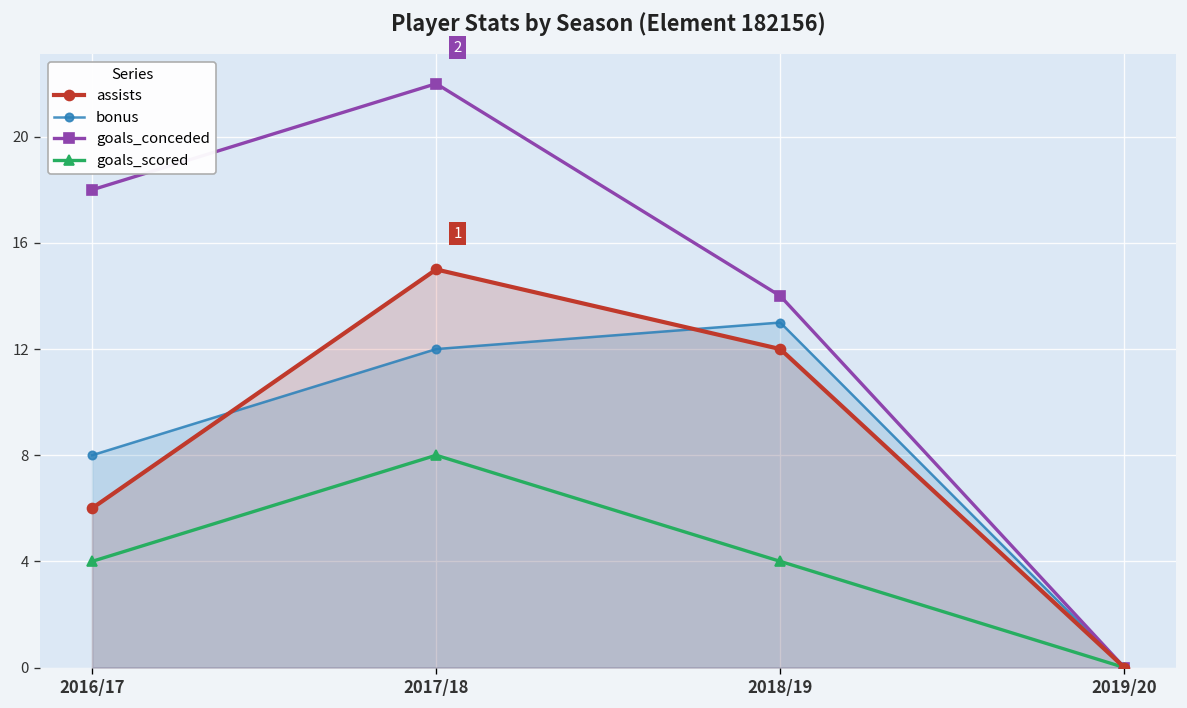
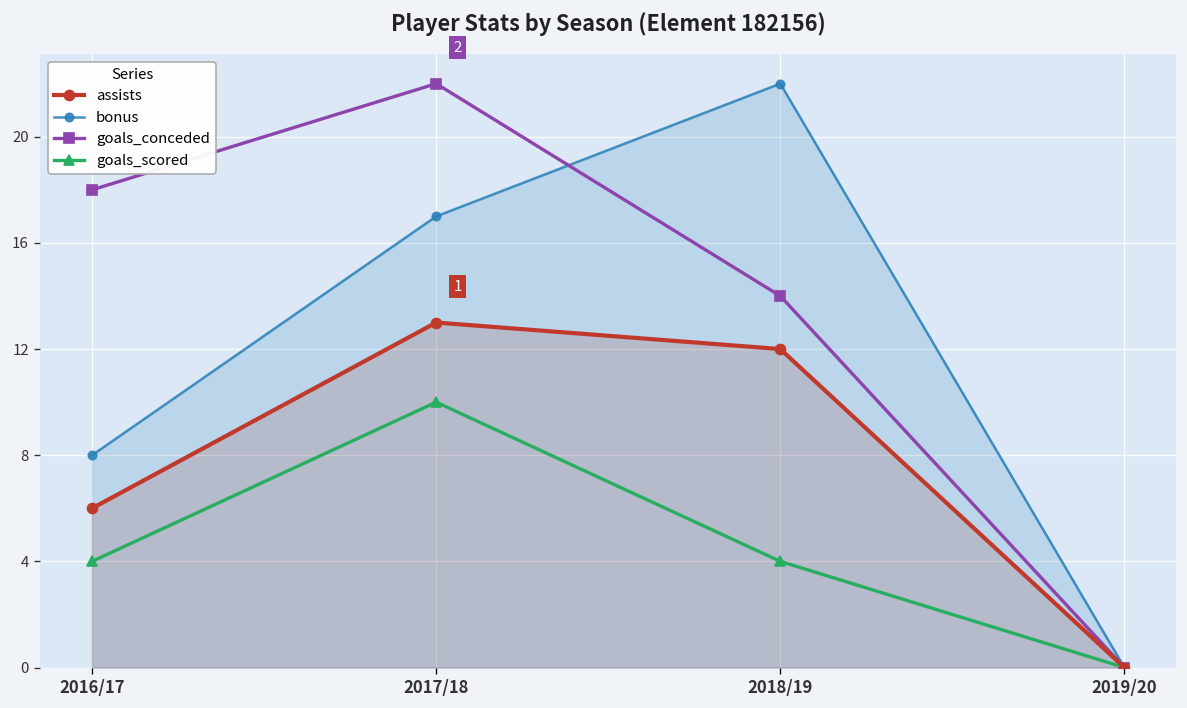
assists, 2017/18: 15 -> 13
bonus, 2017/18: 12 -> 17
goals_scored, 2017/18: 8 -> 10
bonus, 2018/19: 13 -> 22
